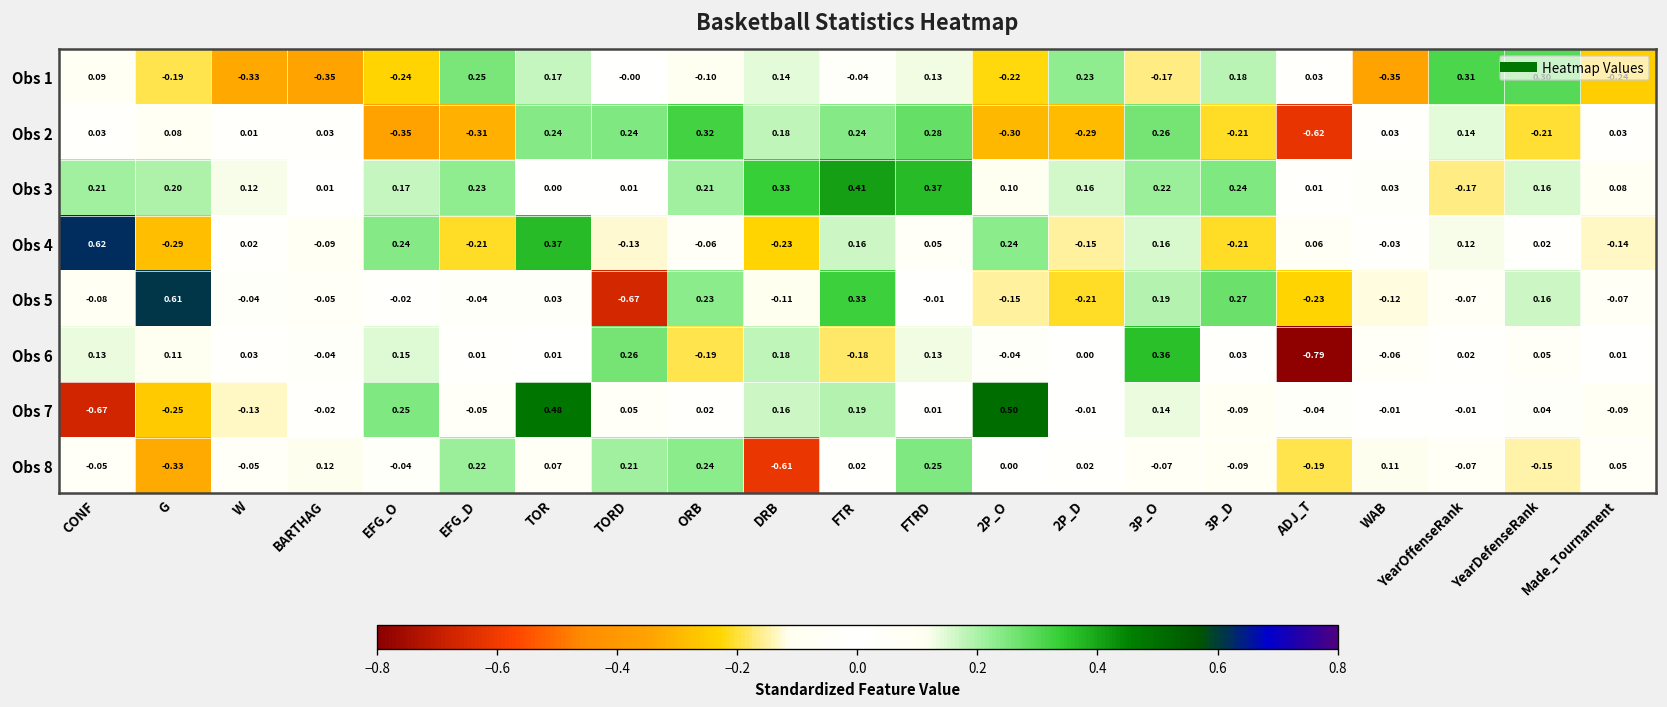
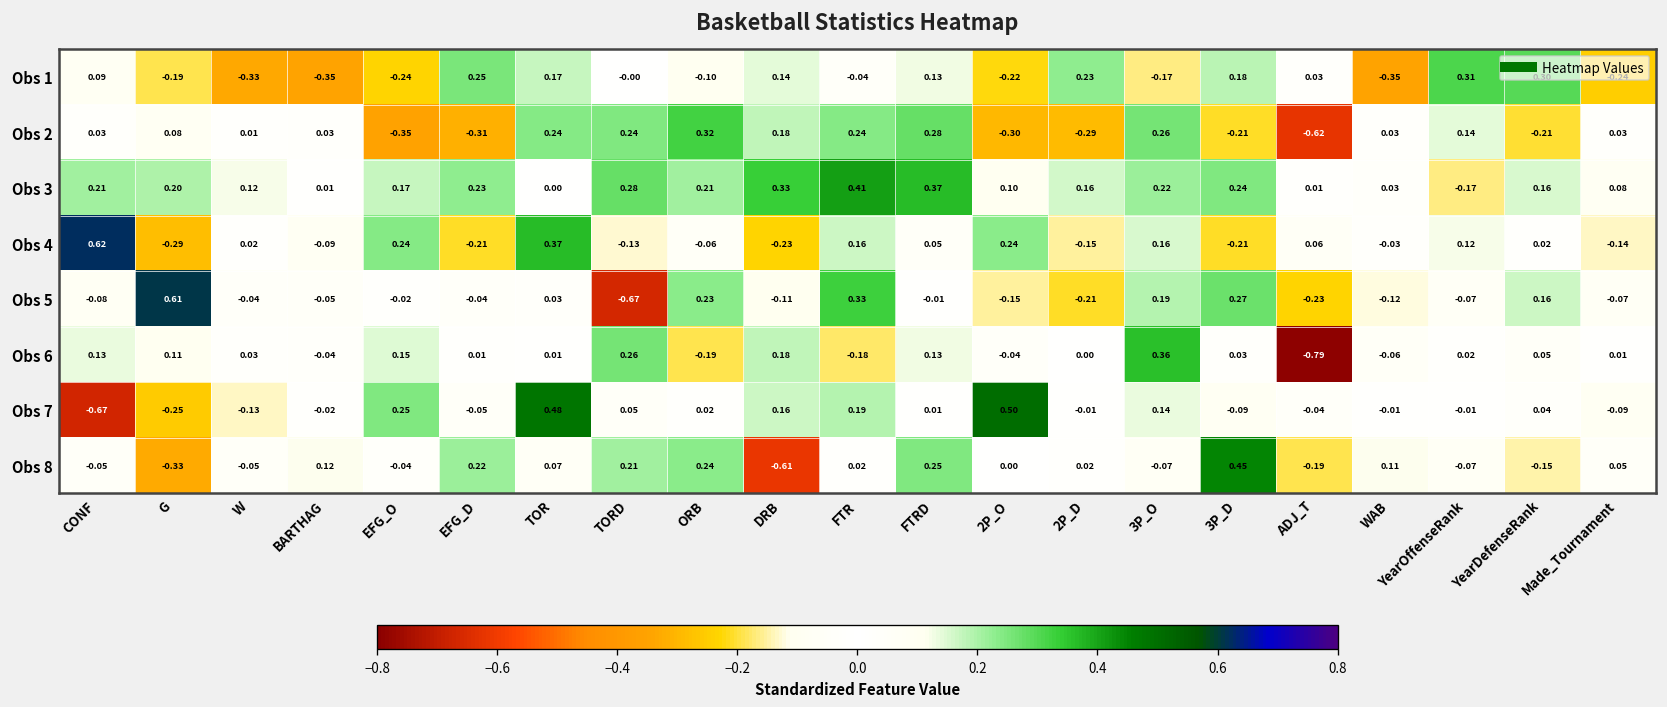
Obs 3, TORD: 0.01 -> 0.28
Obs 8, 3P_D: -0.09 -> 0.45
